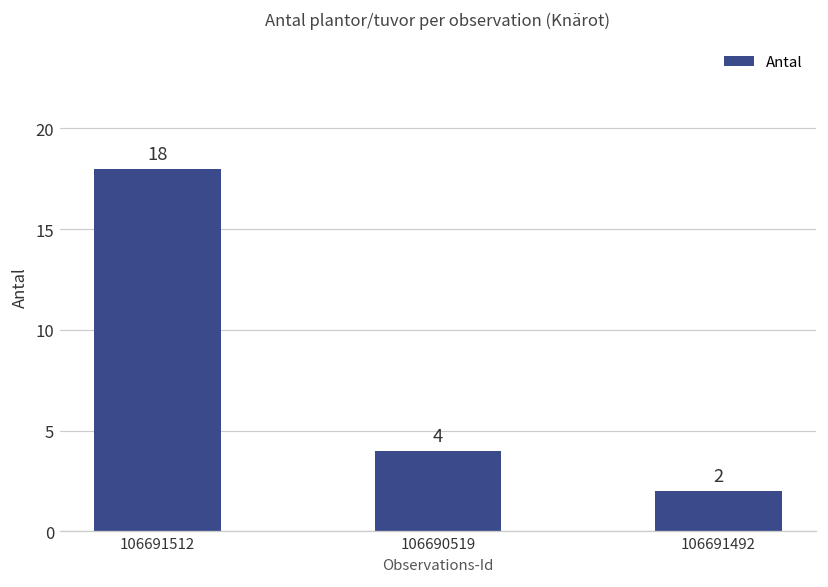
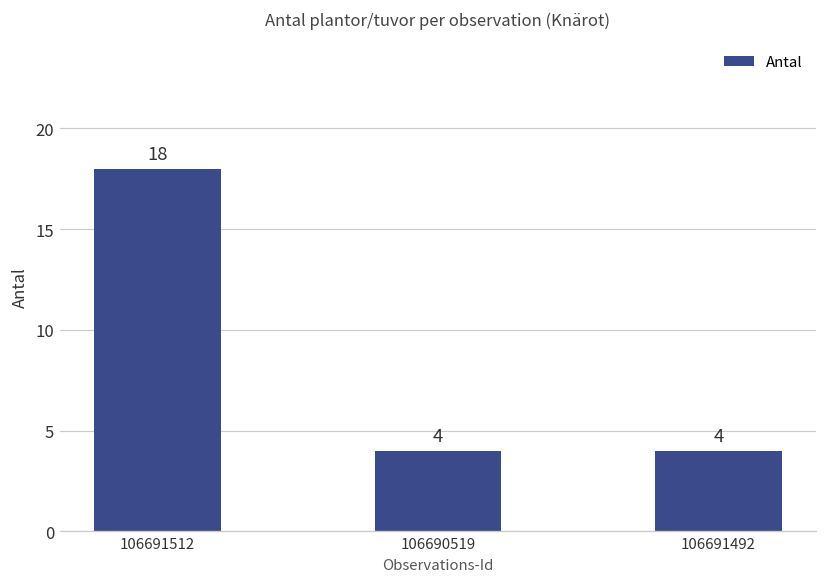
106691492: 2 -> 4
